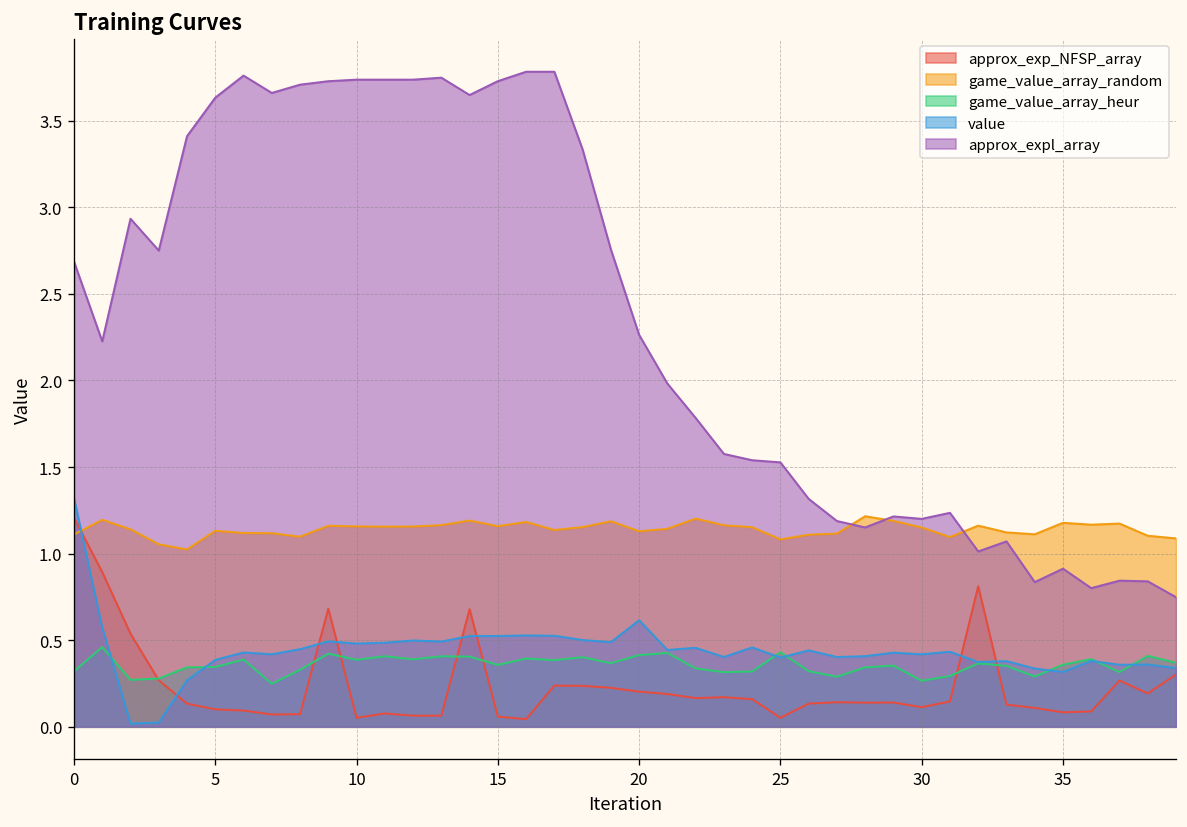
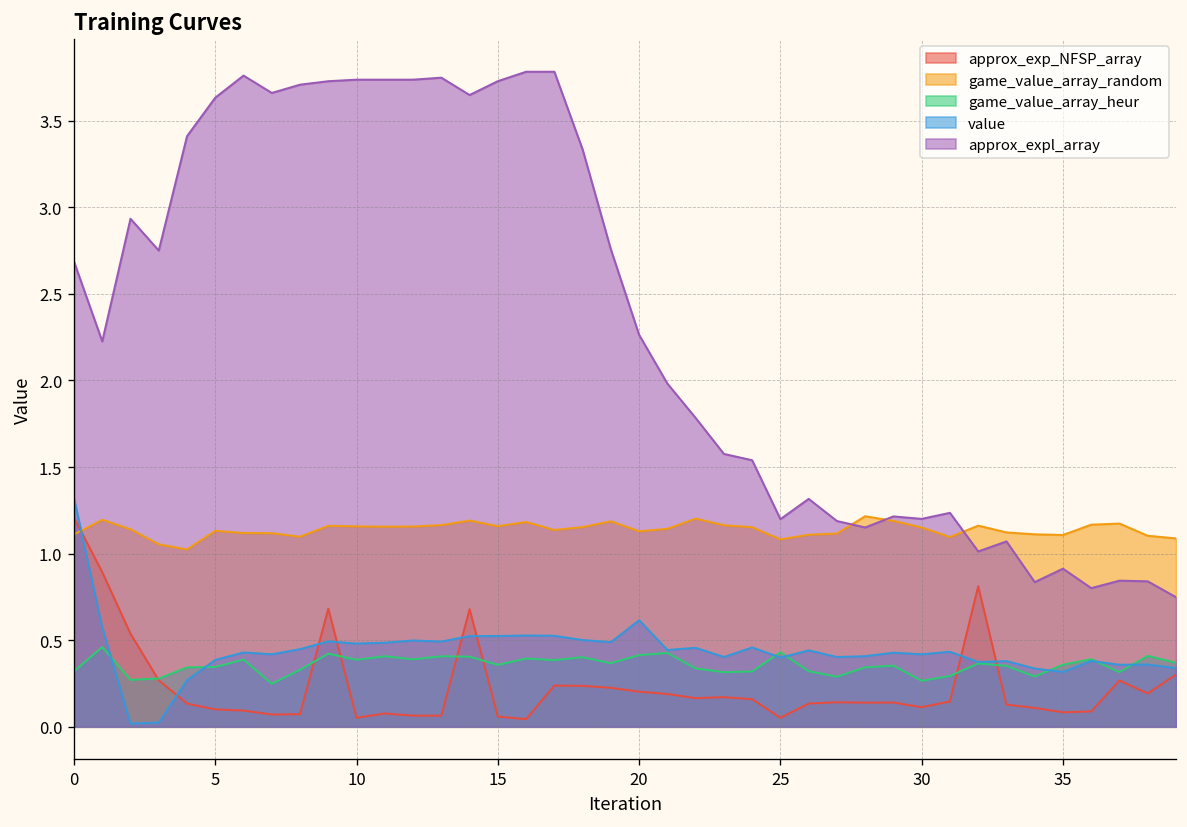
approx_expl_array, 25: 1.53 -> 1.20
game_value_array_random, 35: 1.18 -> 1.11
